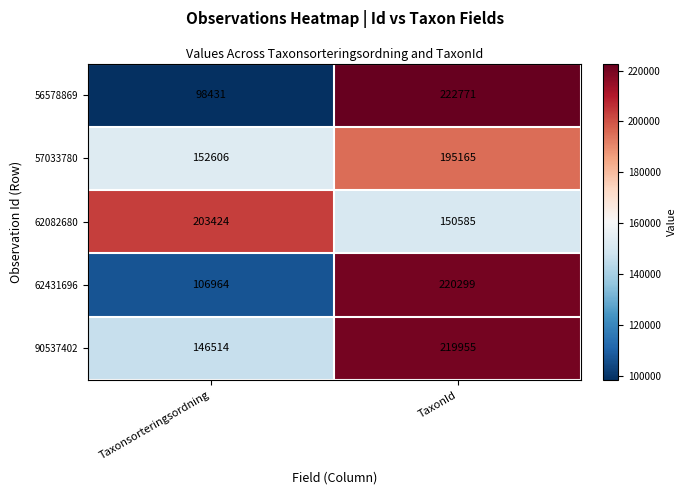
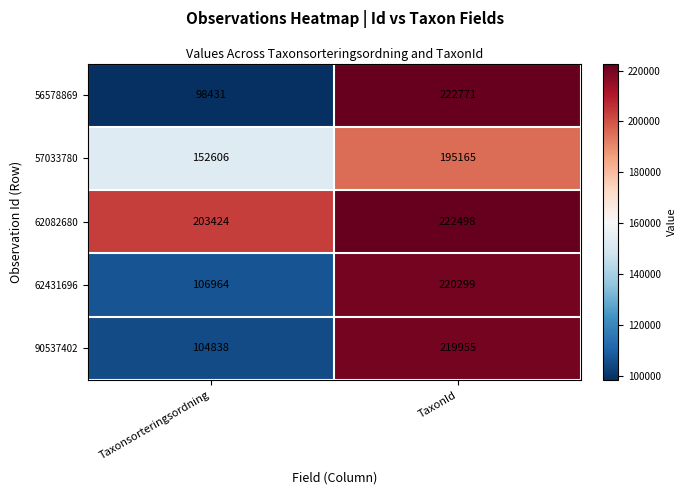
62082680, TaxonId: 150585 -> 222498
90537402, Taxonsorteringsordning: 146514 -> 104838
